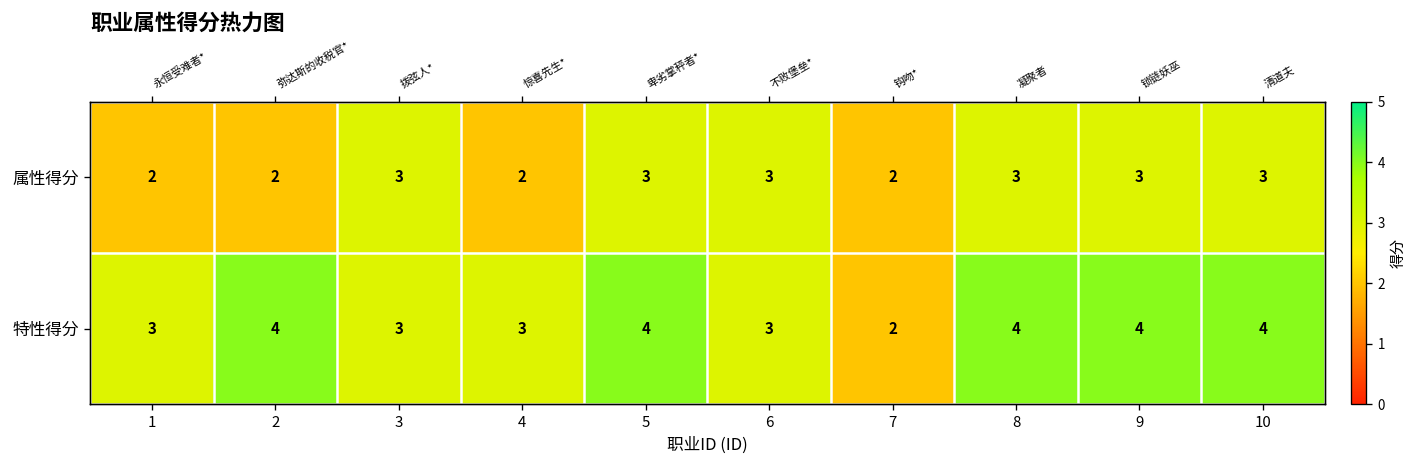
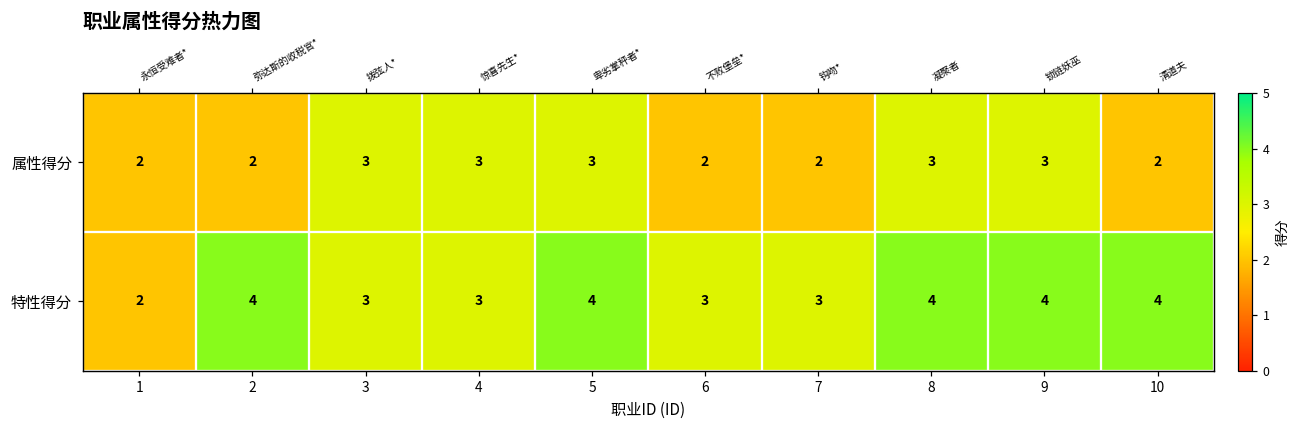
属性得分, 4: 2 -> 3
属性得分, 6: 3 -> 2
属性得分, 10: 3 -> 2
特性得分, 1: 3 -> 2
特性得分, 7: 2 -> 3
